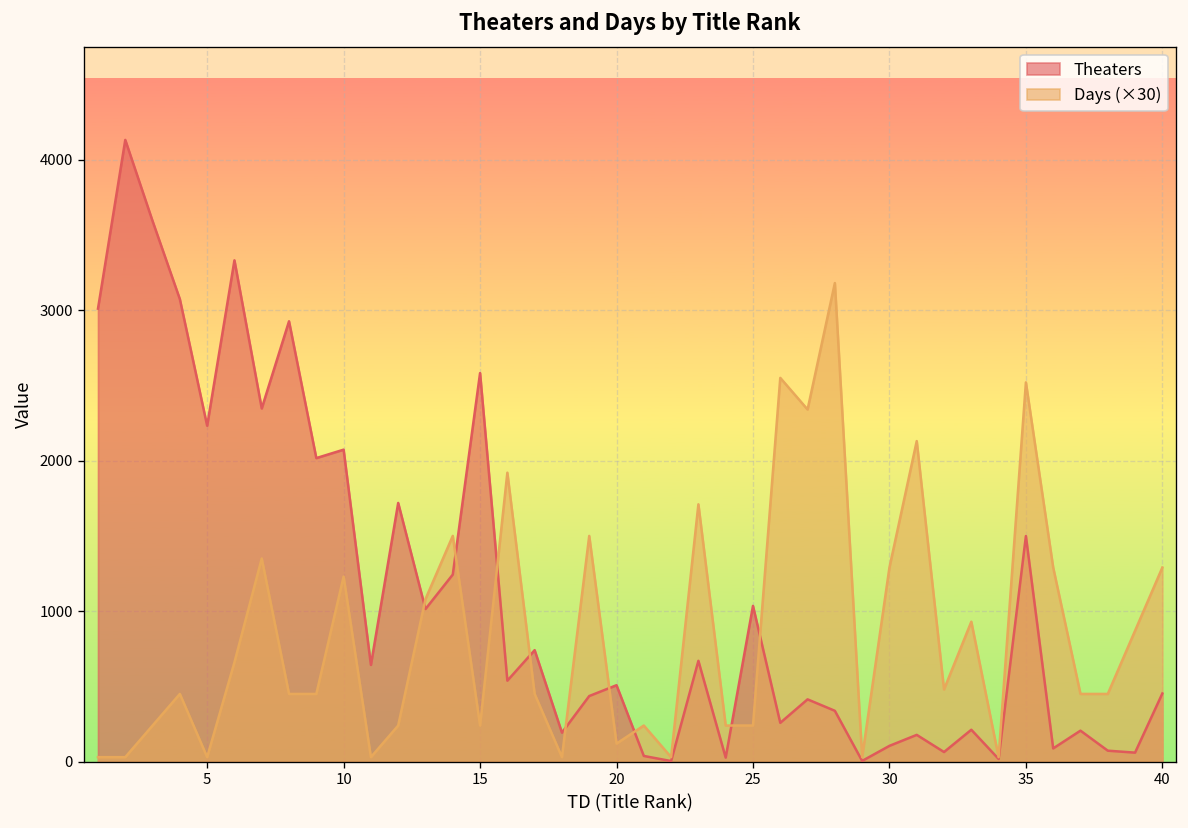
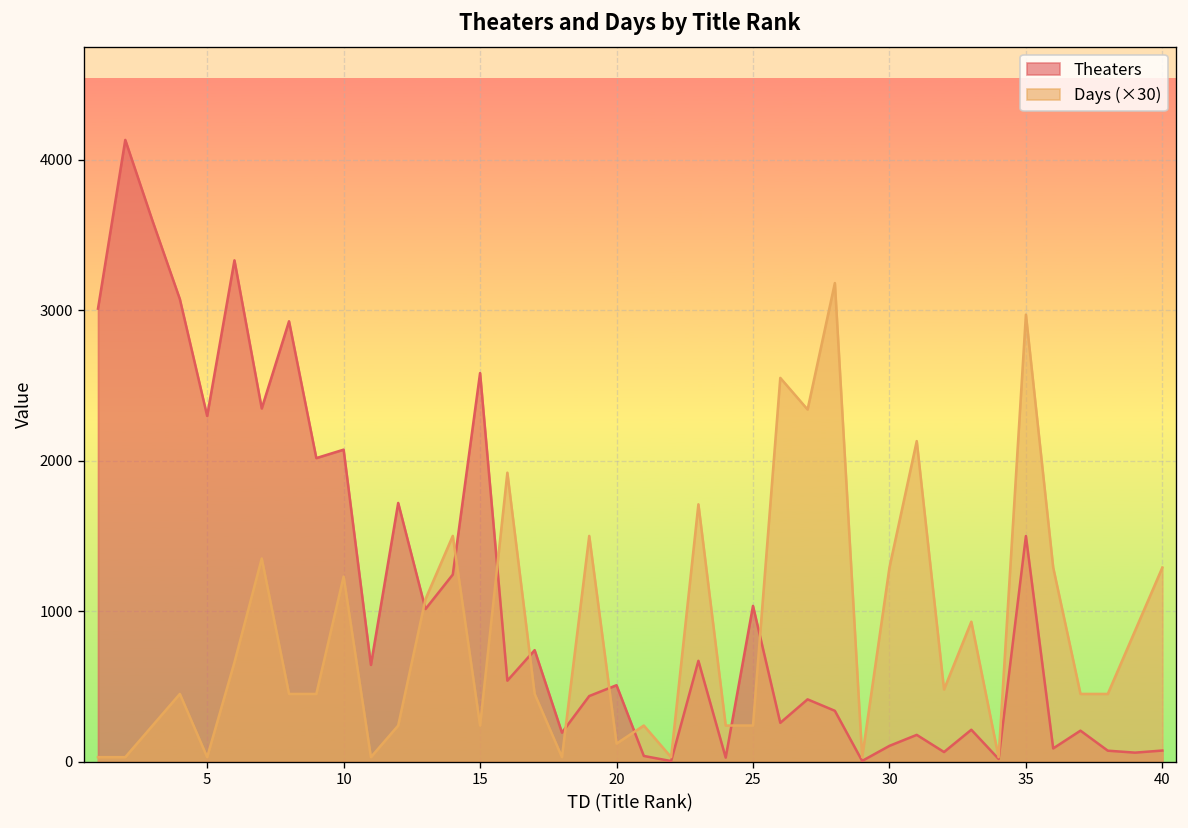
Theaters, 5: 2230 -> 2300
Days (×30), 35: 2520 -> 2970
Theaters, 40: 450 -> 70
